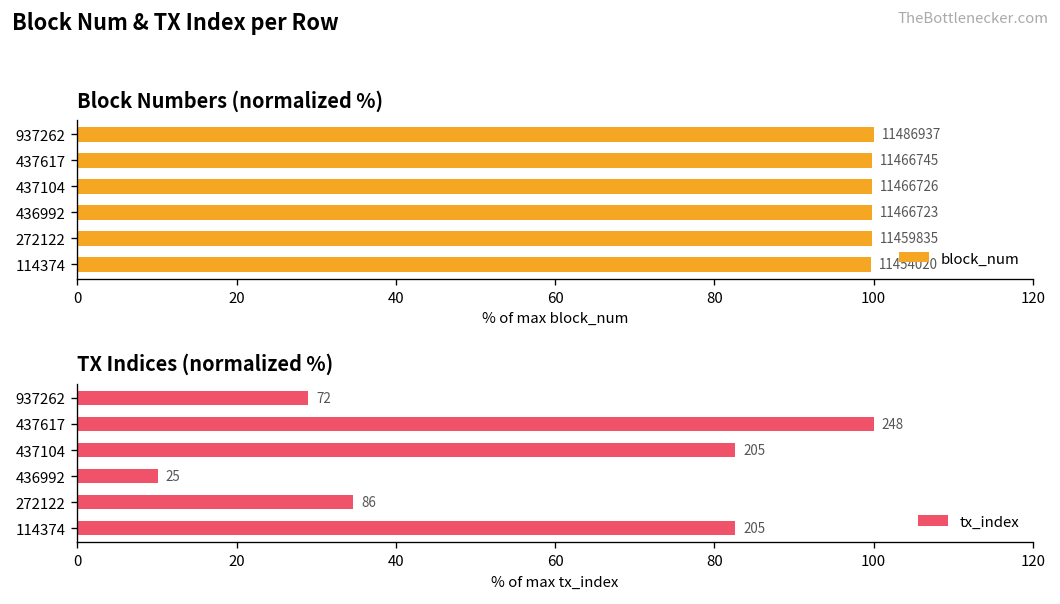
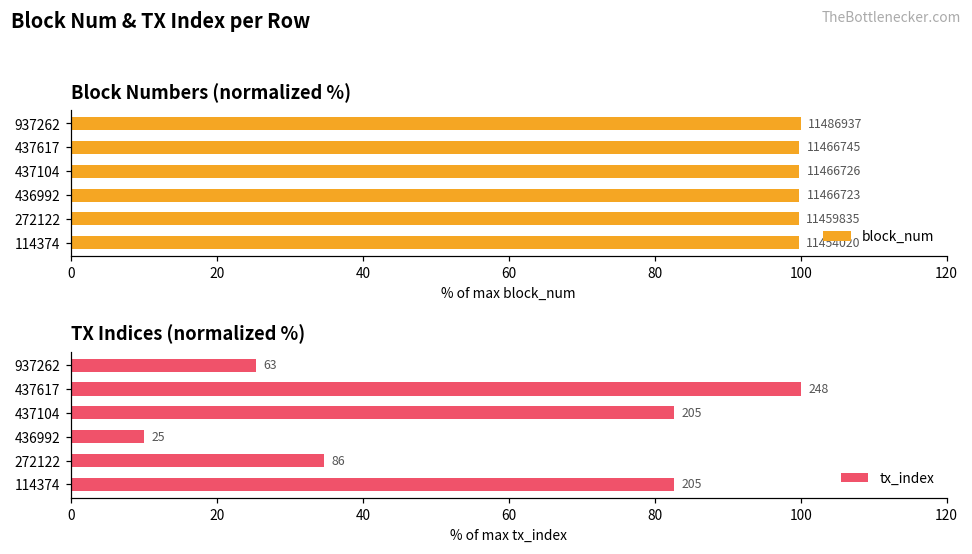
TX Indices (normalized %), 937262: 72 -> 63
